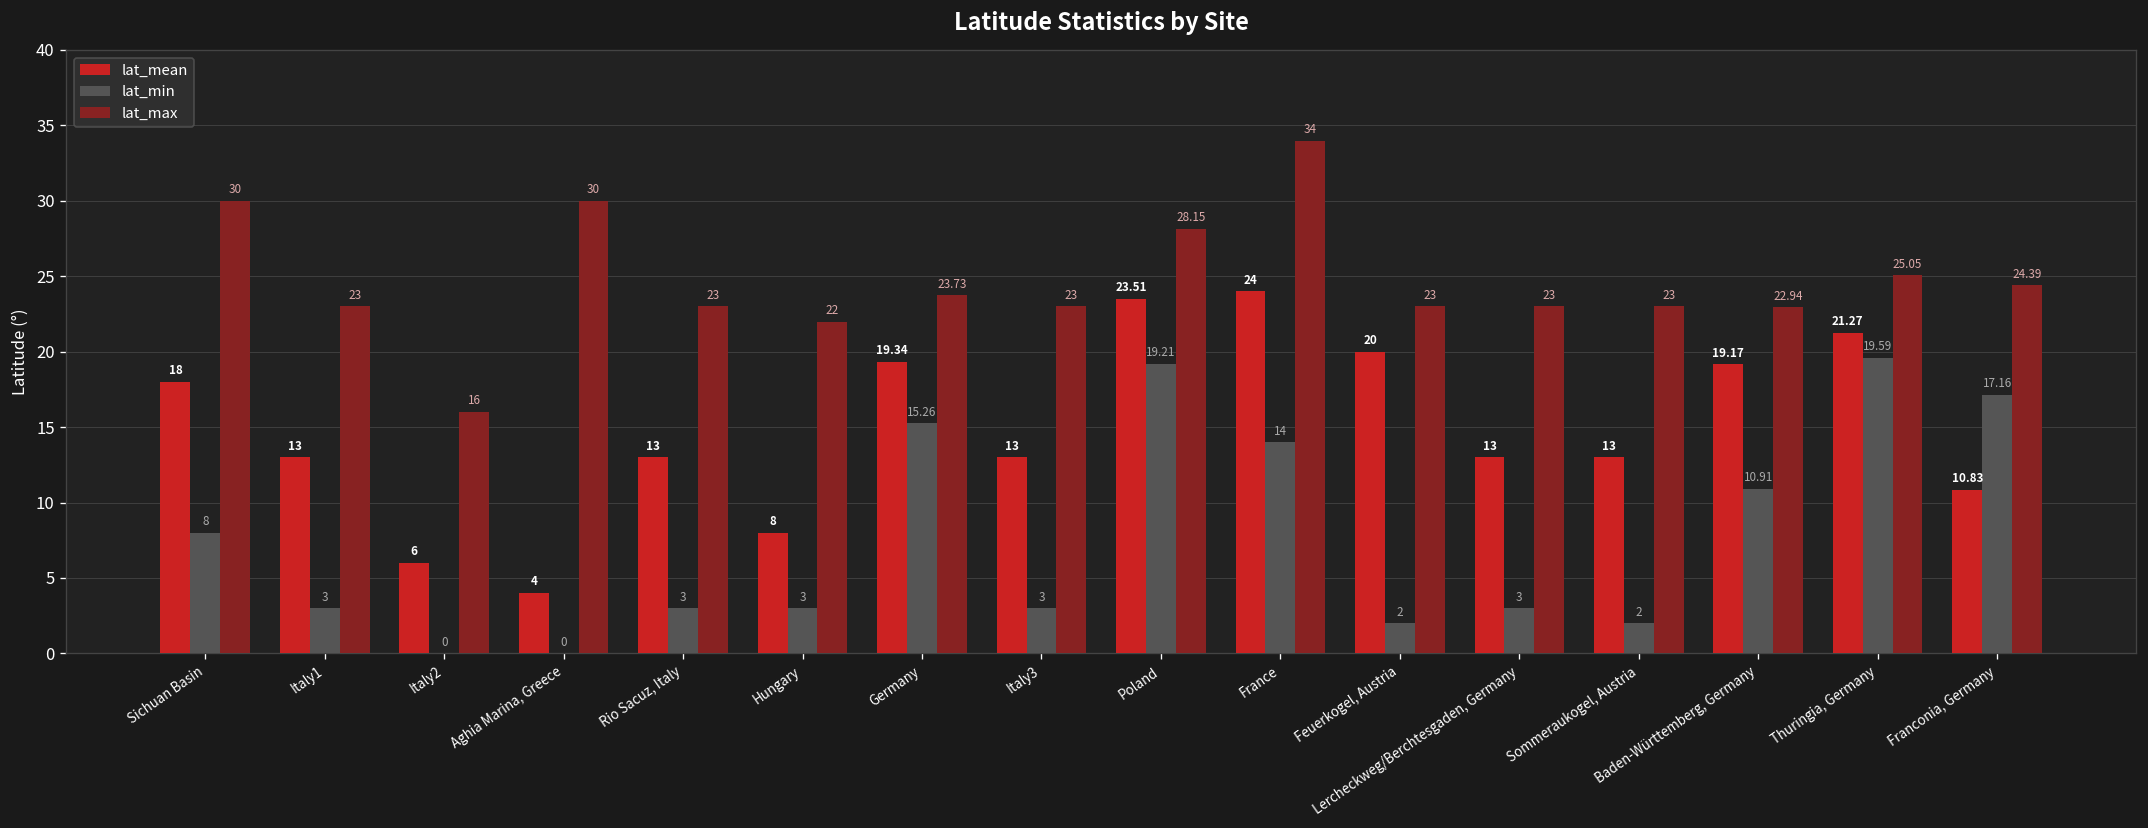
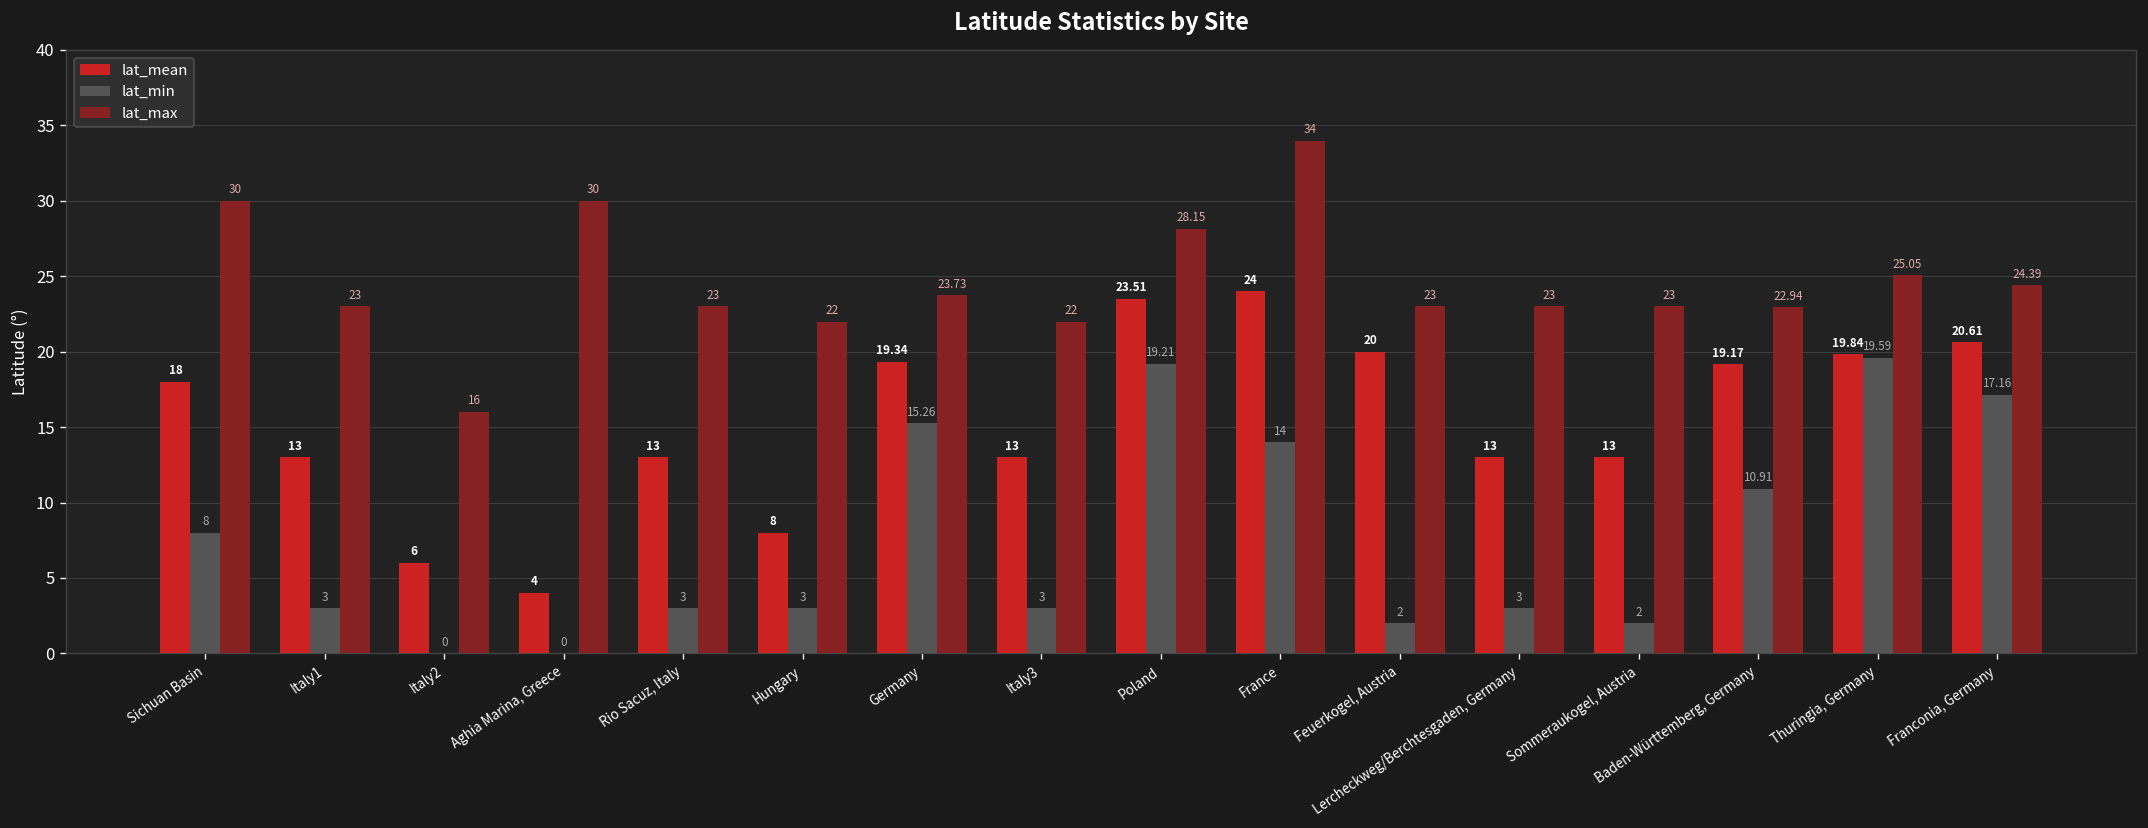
lat_max, Italy3: 23 -> 22
lat_mean, Thuringia, Germany: 21.27 -> 19.84
lat_mean, Franconia, Germany: 10.83 -> 20.61
